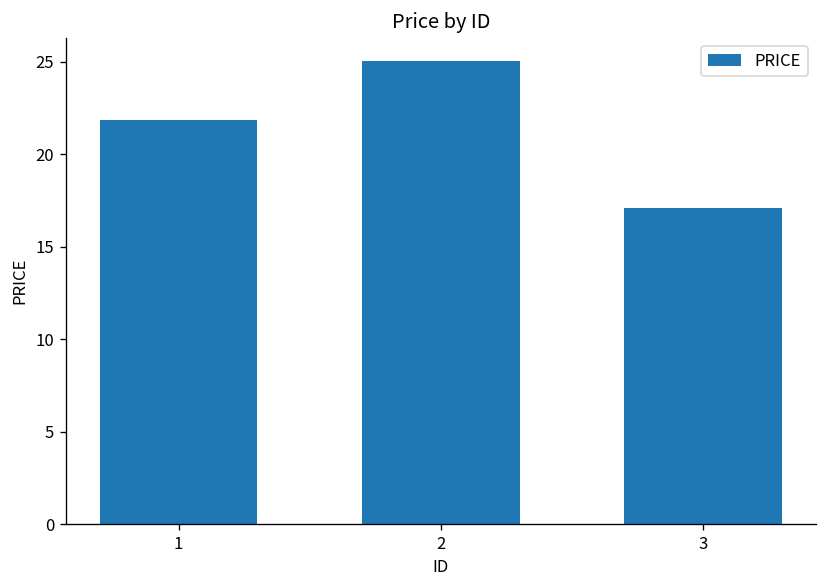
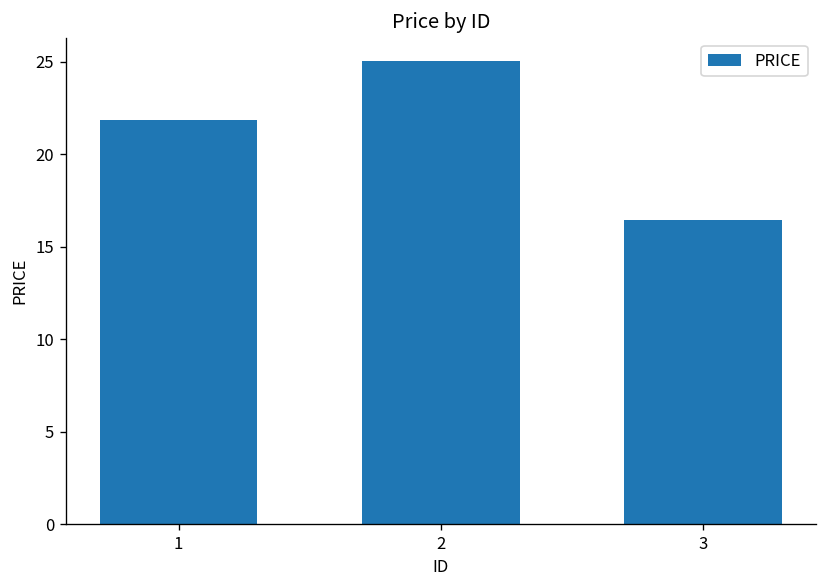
3: 17.1 -> 16.5
